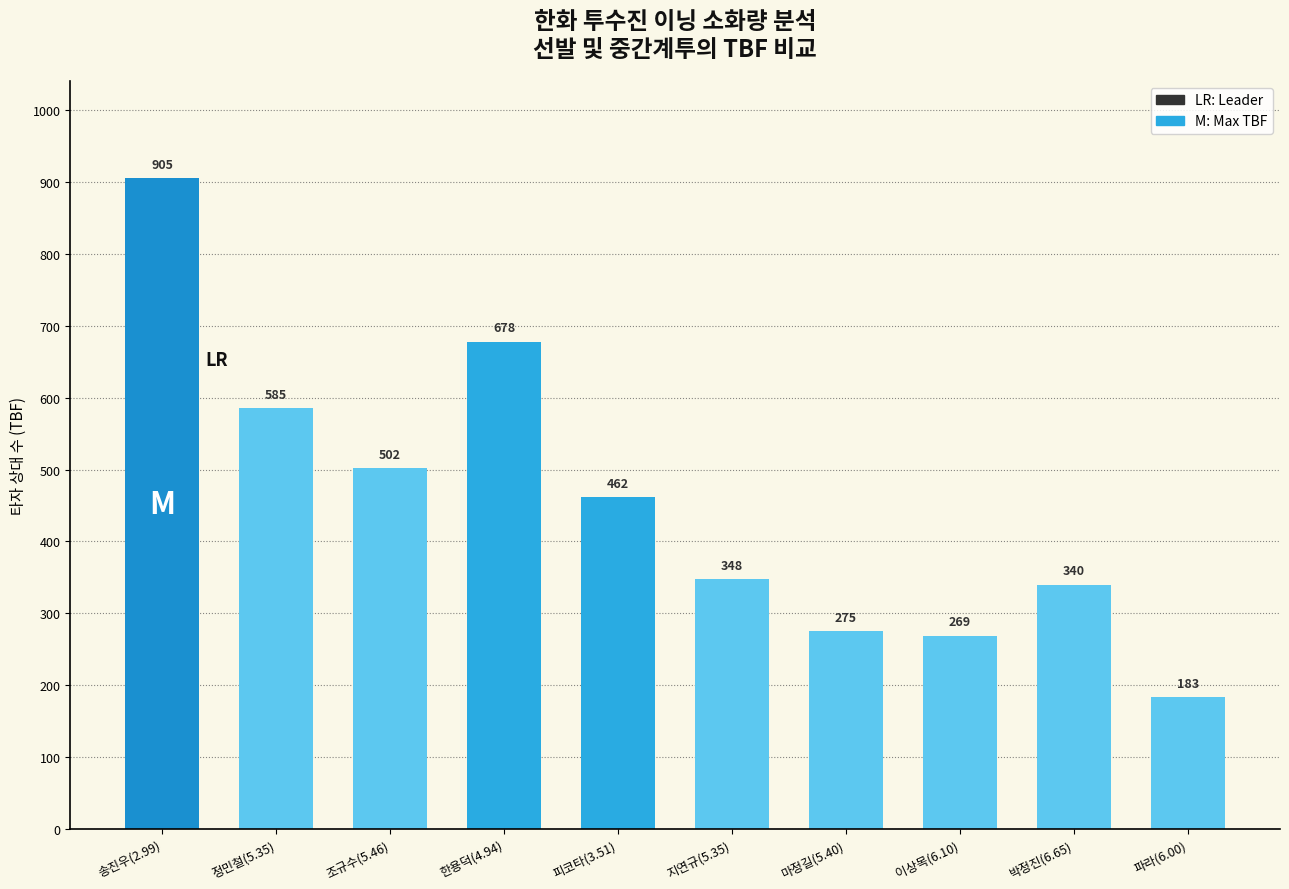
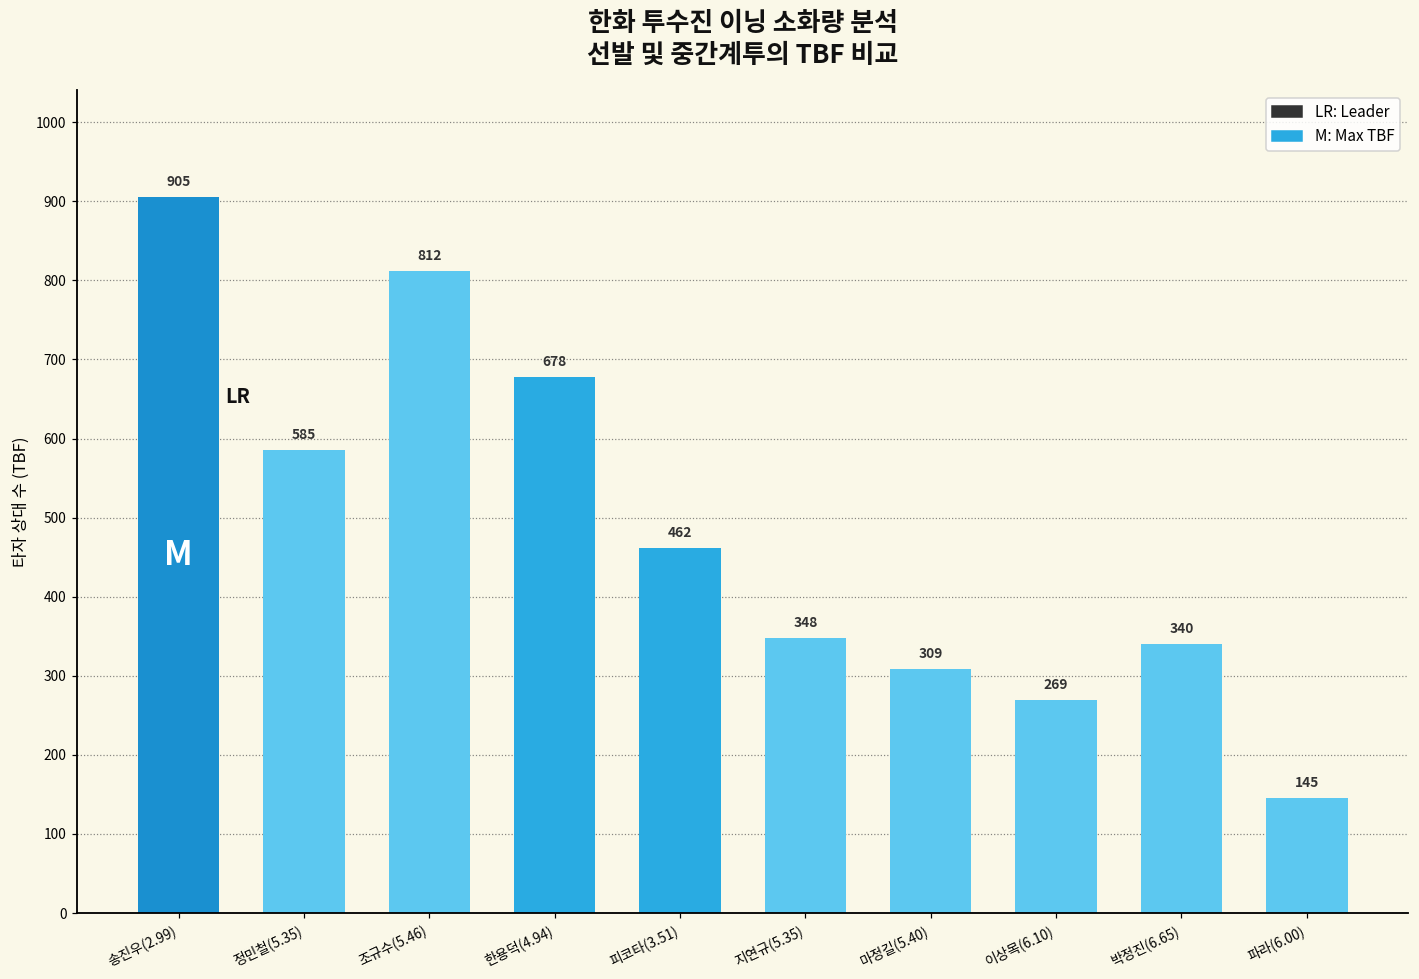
조규수(5.46): 502 -> 812
마정길(5.40): 275 -> 309
파라(6.00): 183 -> 145
